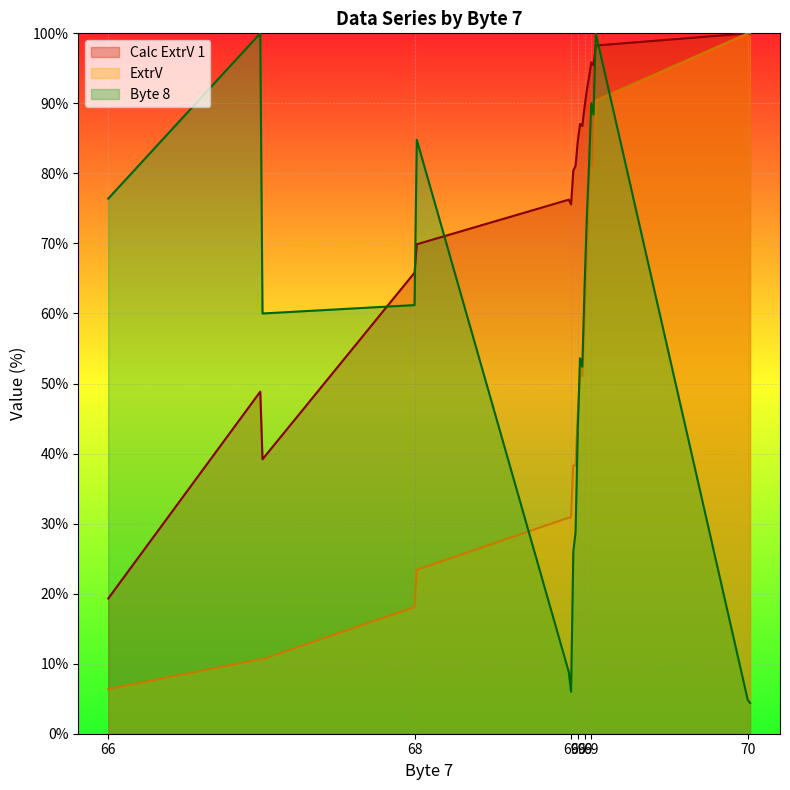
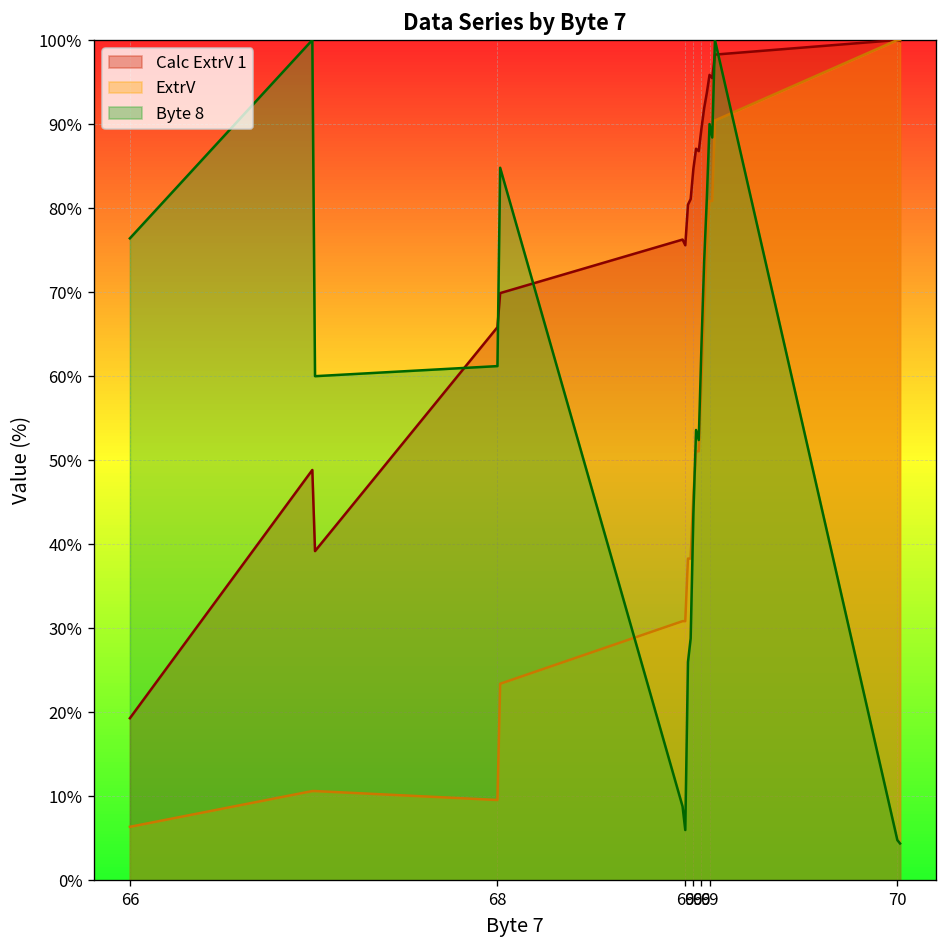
ExtrV, 68: 18% -> 10%
